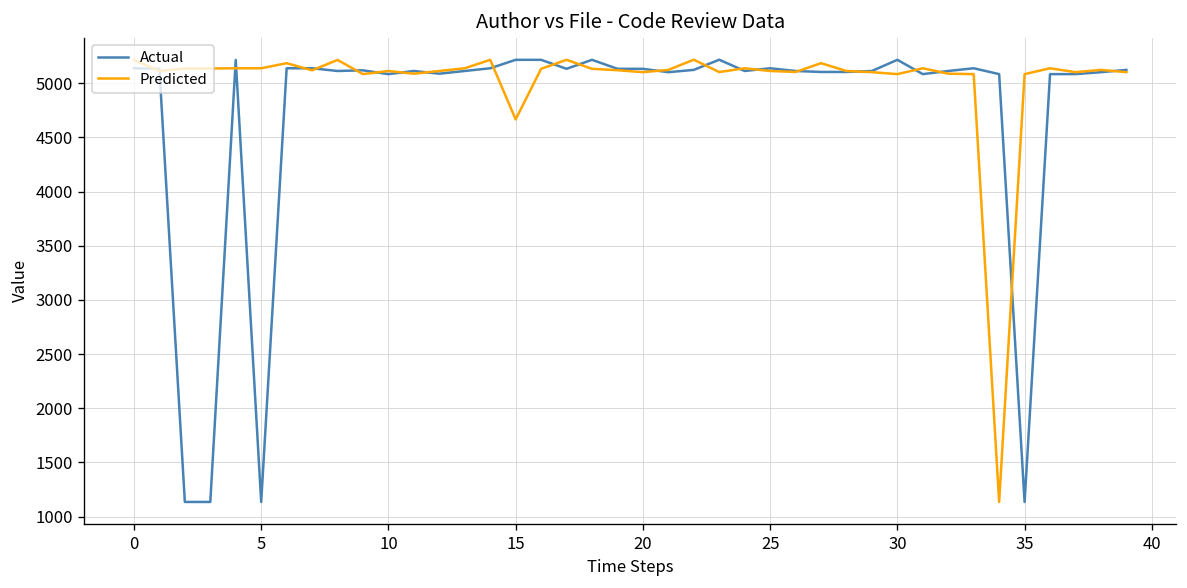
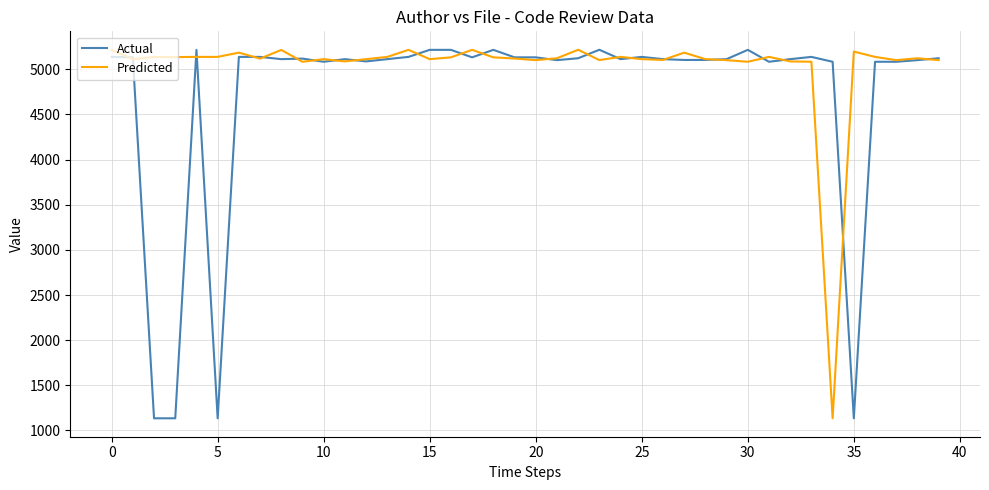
Predicted, 15: 4700 -> 5100
Predicted, 35: 5100 -> 5200
